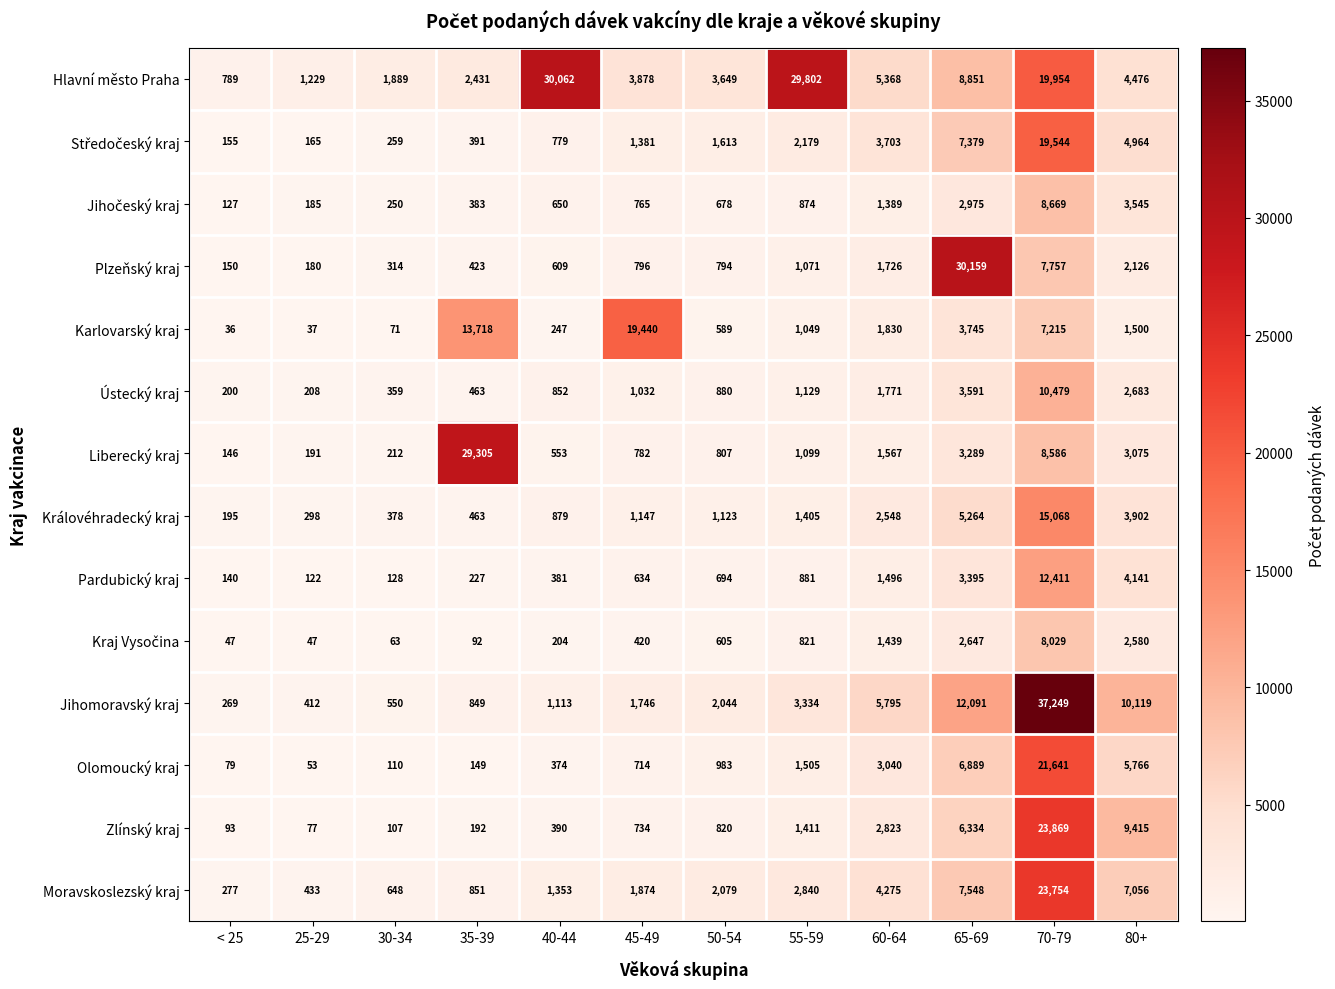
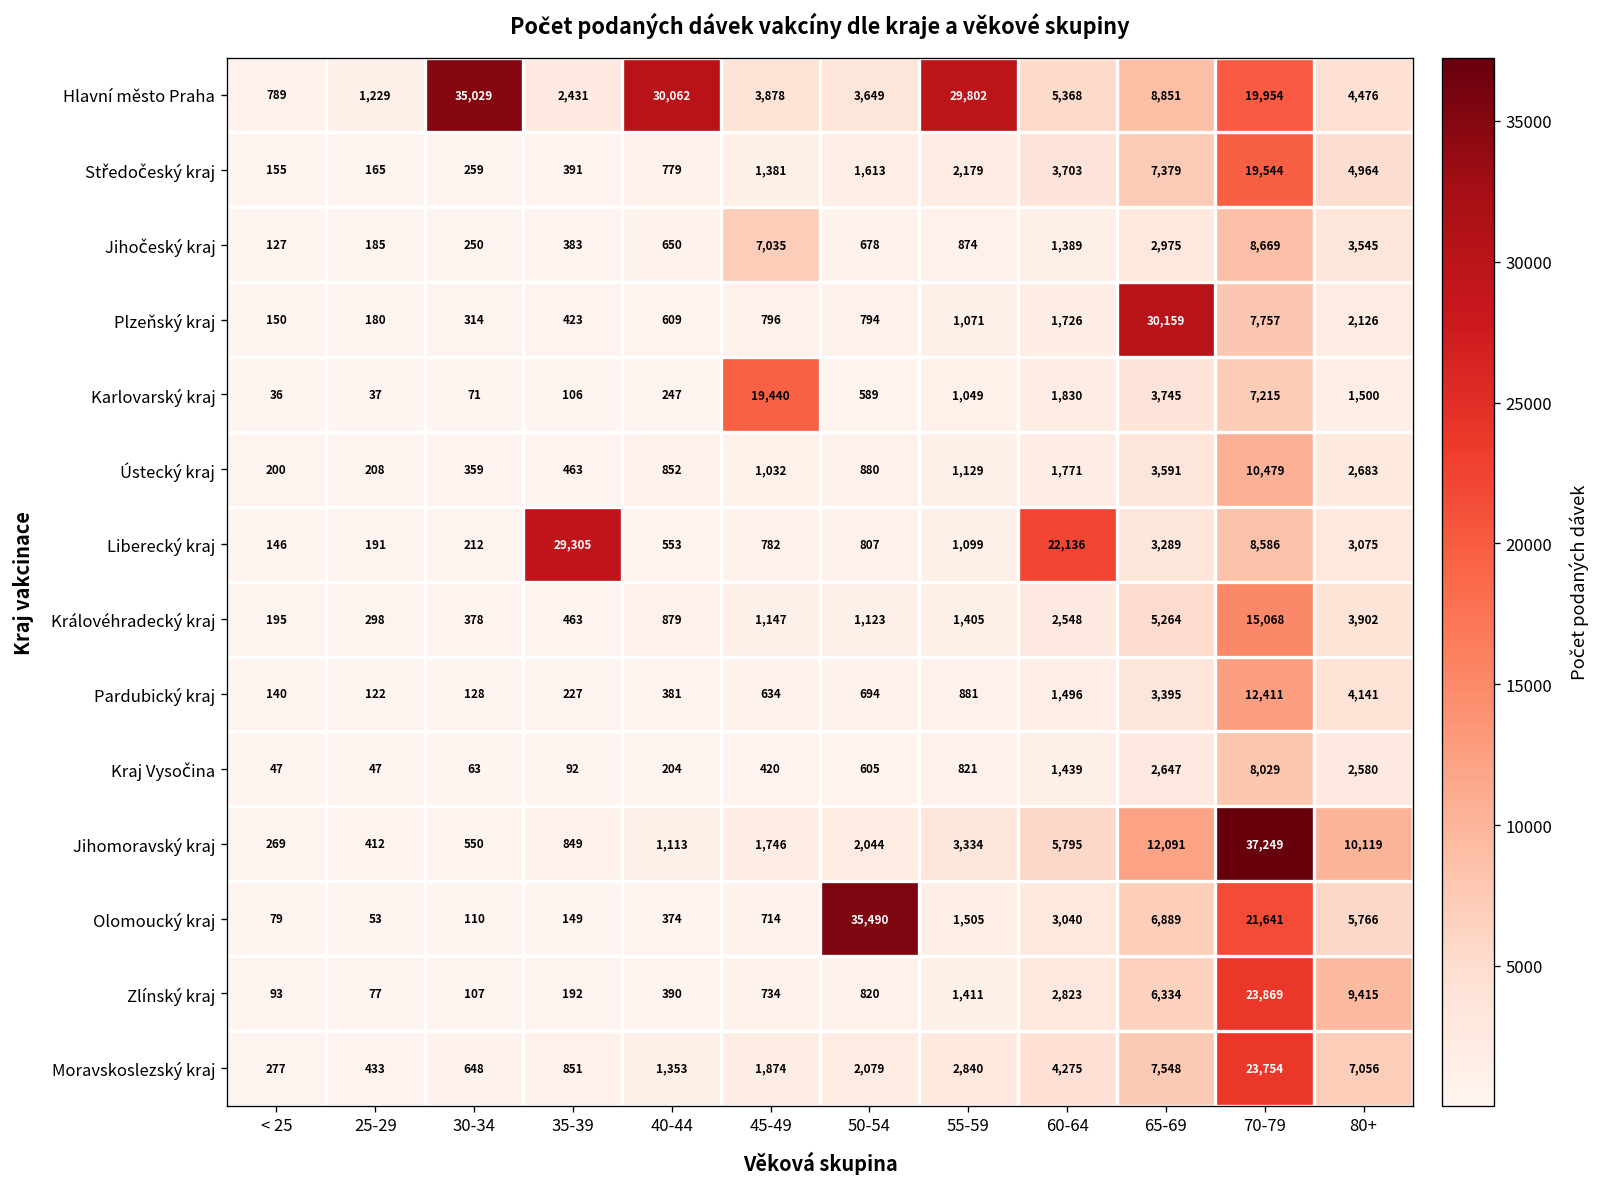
Hlavní město Praha, 30-34: 1,889 -> 35,029
Jihočeský kraj, 45-49: 765 -> 7,035
Karlovarský kraj, 35-39: 13,718 -> 106
Liberecký kraj, 60-64: 1,567 -> 22,136
Olomoucký kraj, 50-54: 983 -> 35,490
